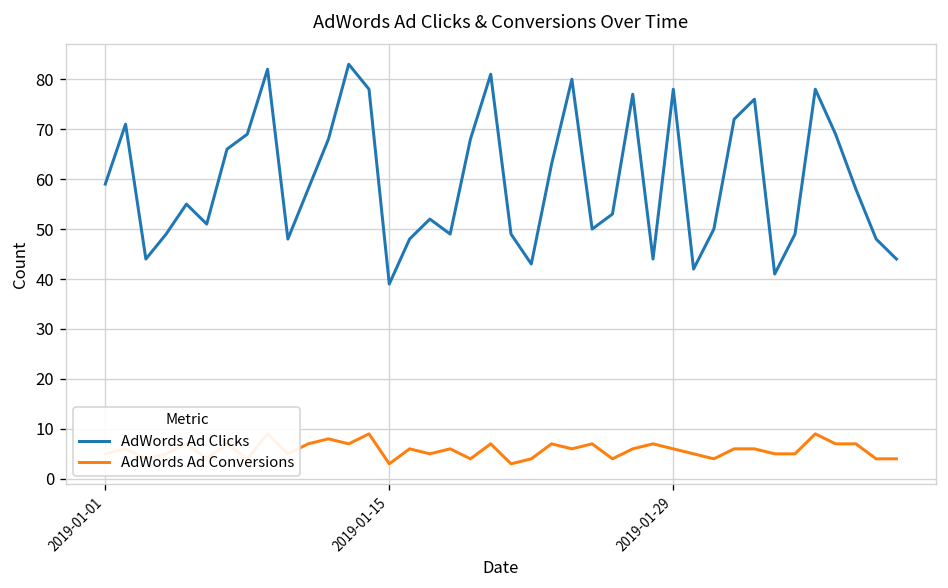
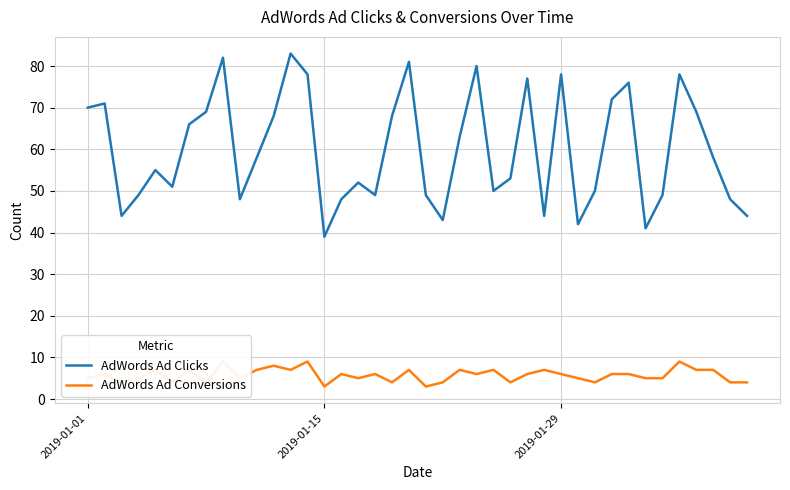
AdWords Ad Clicks, 2019-01-01: 59 -> 70
